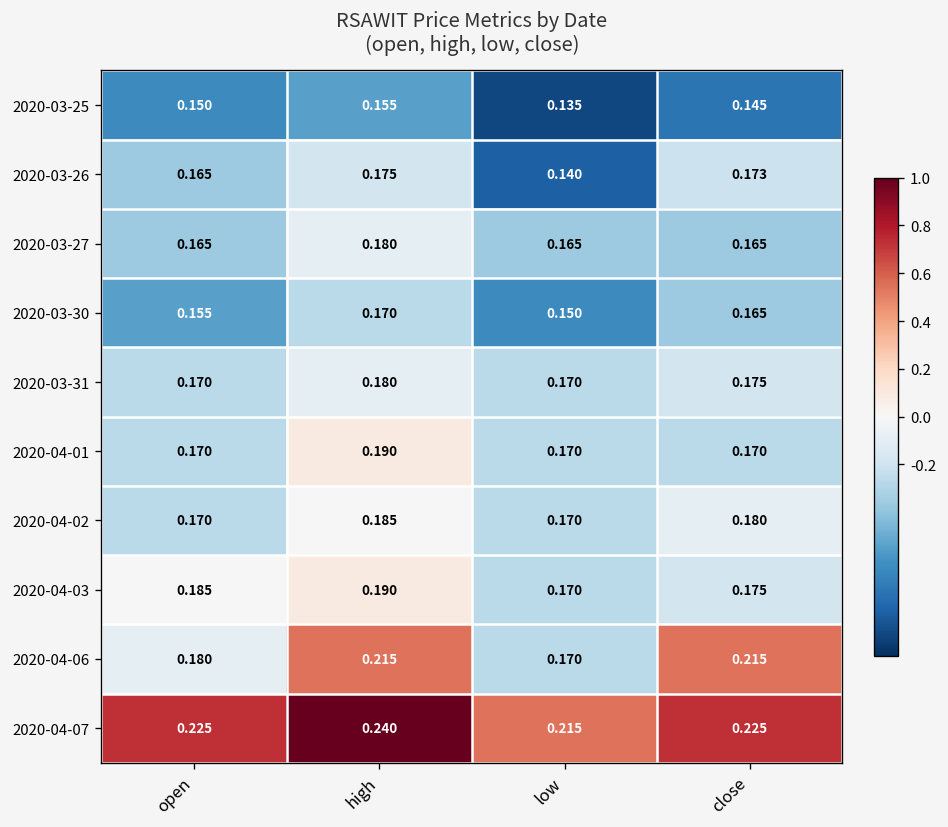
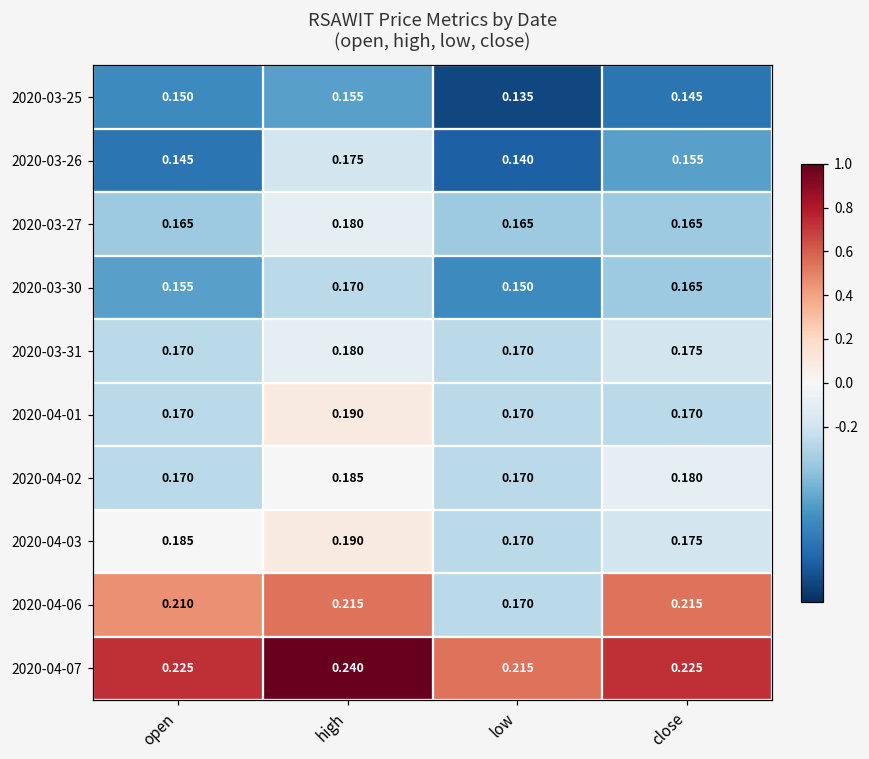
2020-03-26, open: 0.165 -> 0.145
2020-03-26, close: 0.173 -> 0.155
2020-04-06, open: 0.180 -> 0.210
